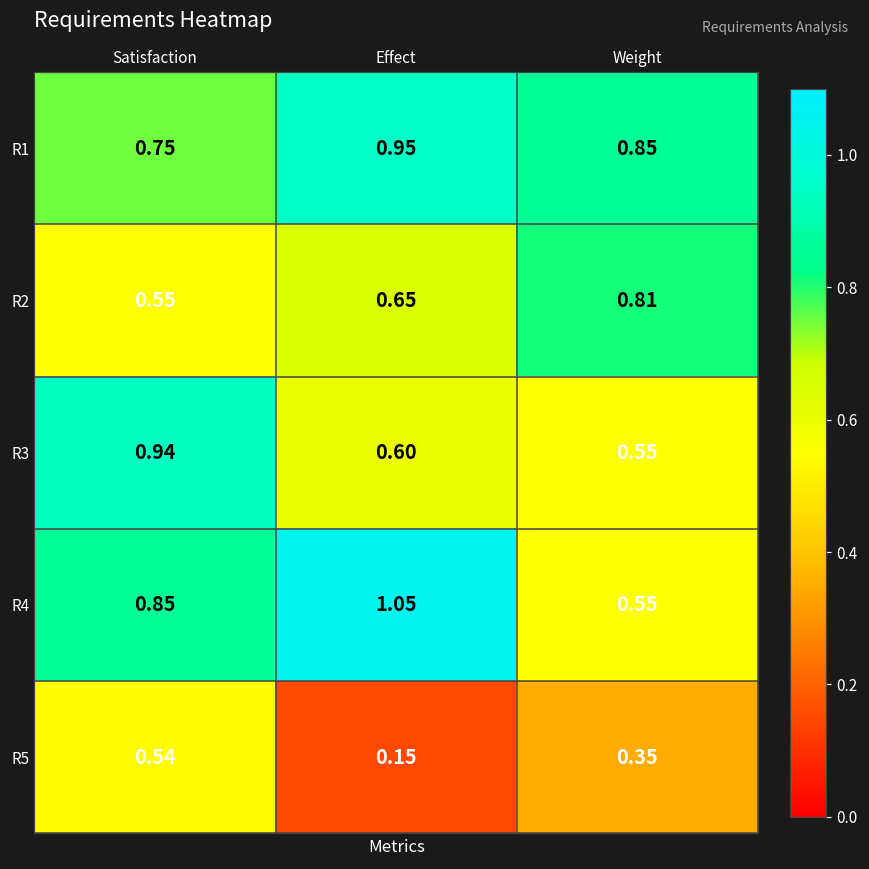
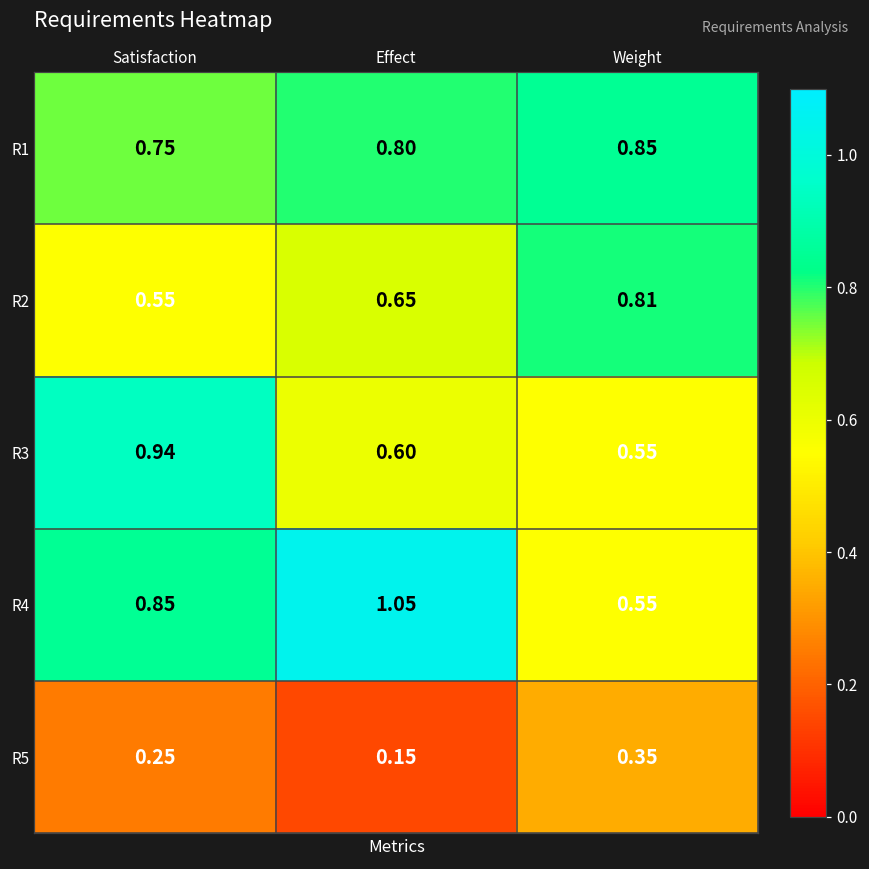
R1, Effect: 0.95 -> 0.80
R5, Satisfaction: 0.54 -> 0.25
